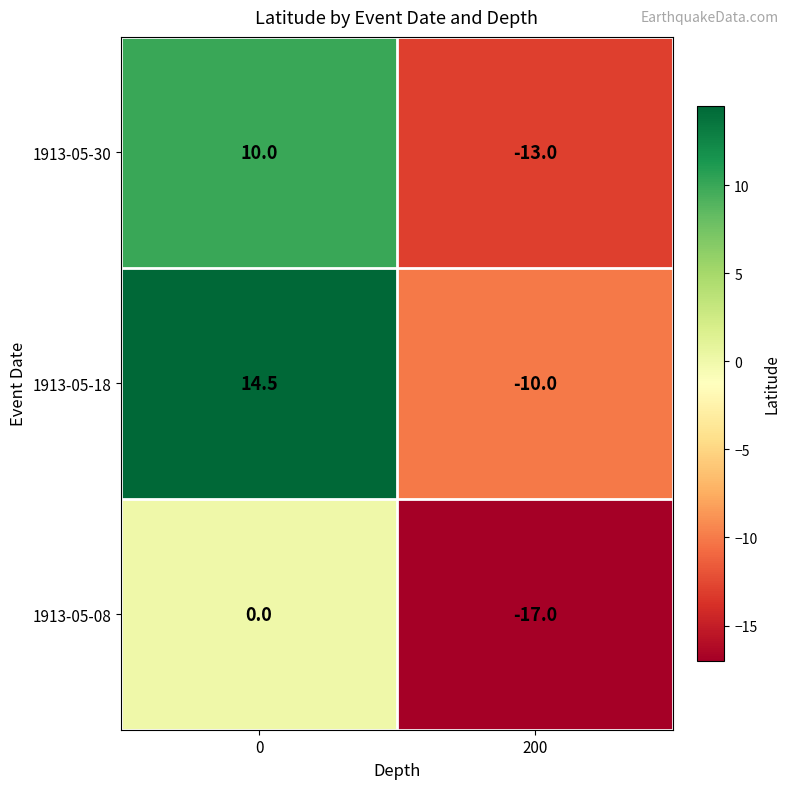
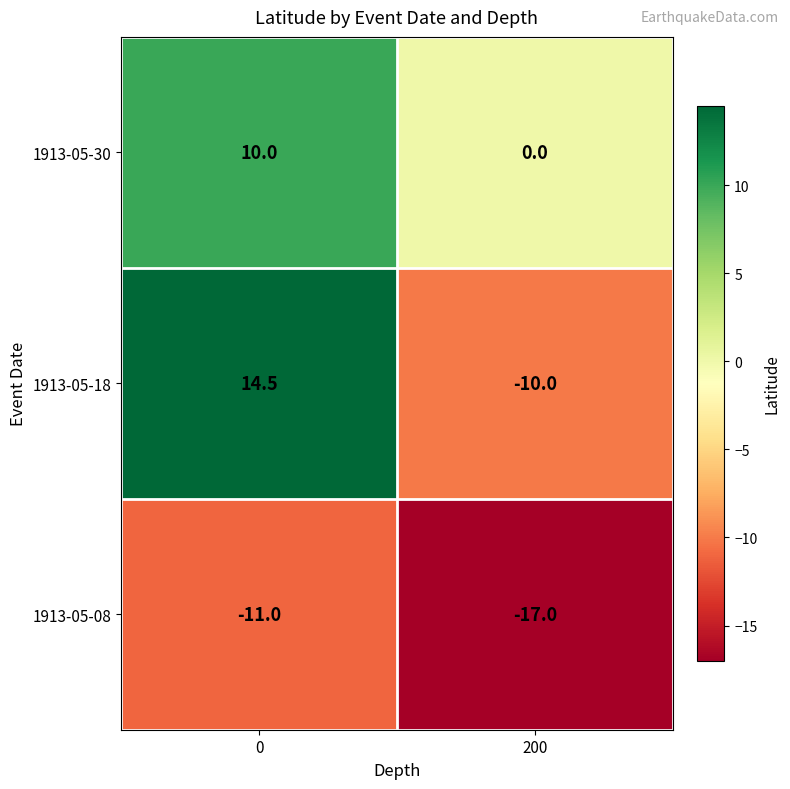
1913-05-30, 200: -13.0 -> 0.0
1913-05-08, 0: 0.0 -> -11.0
